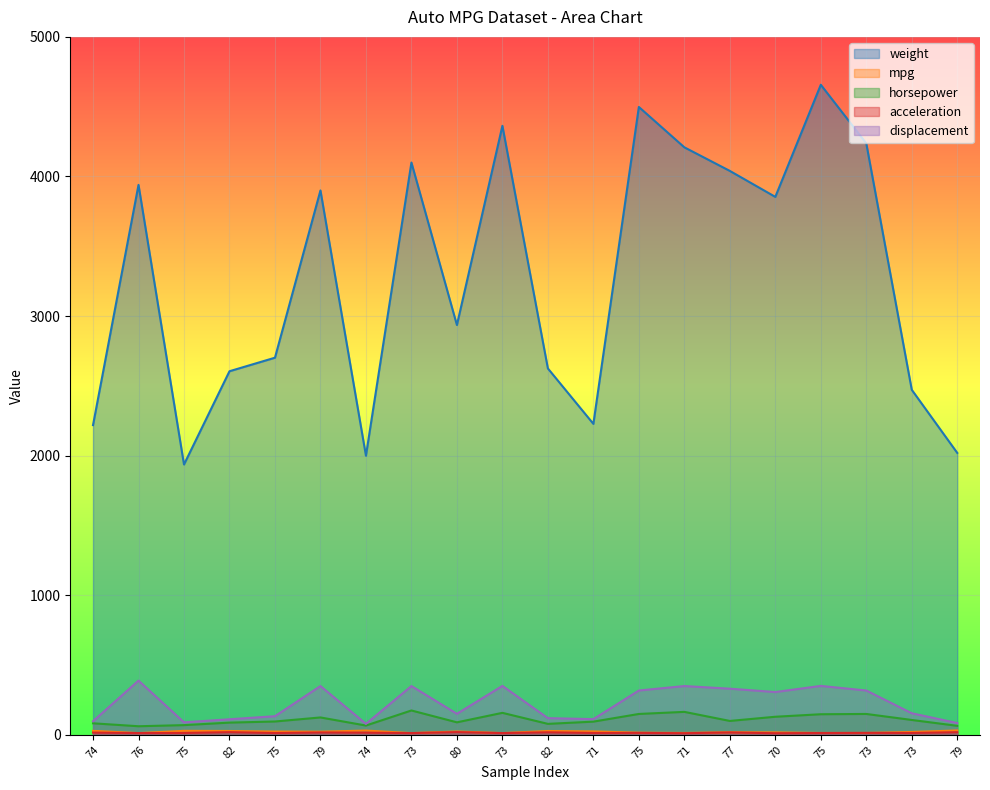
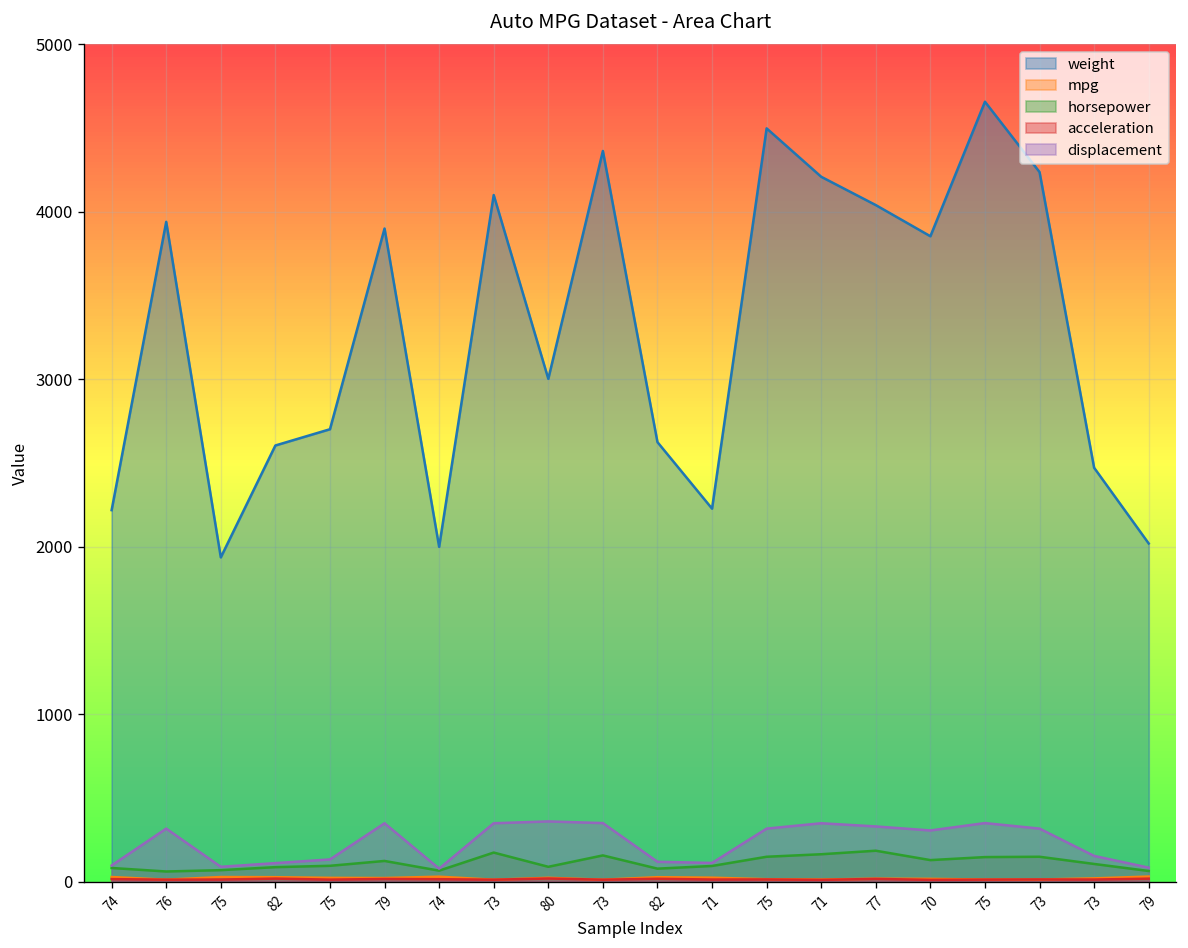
displacement, 76: 390 -> 320
weight, 80: 2940 -> 3000
displacement, 80: 150 -> 360
horsepower, 77: 100 -> 190
